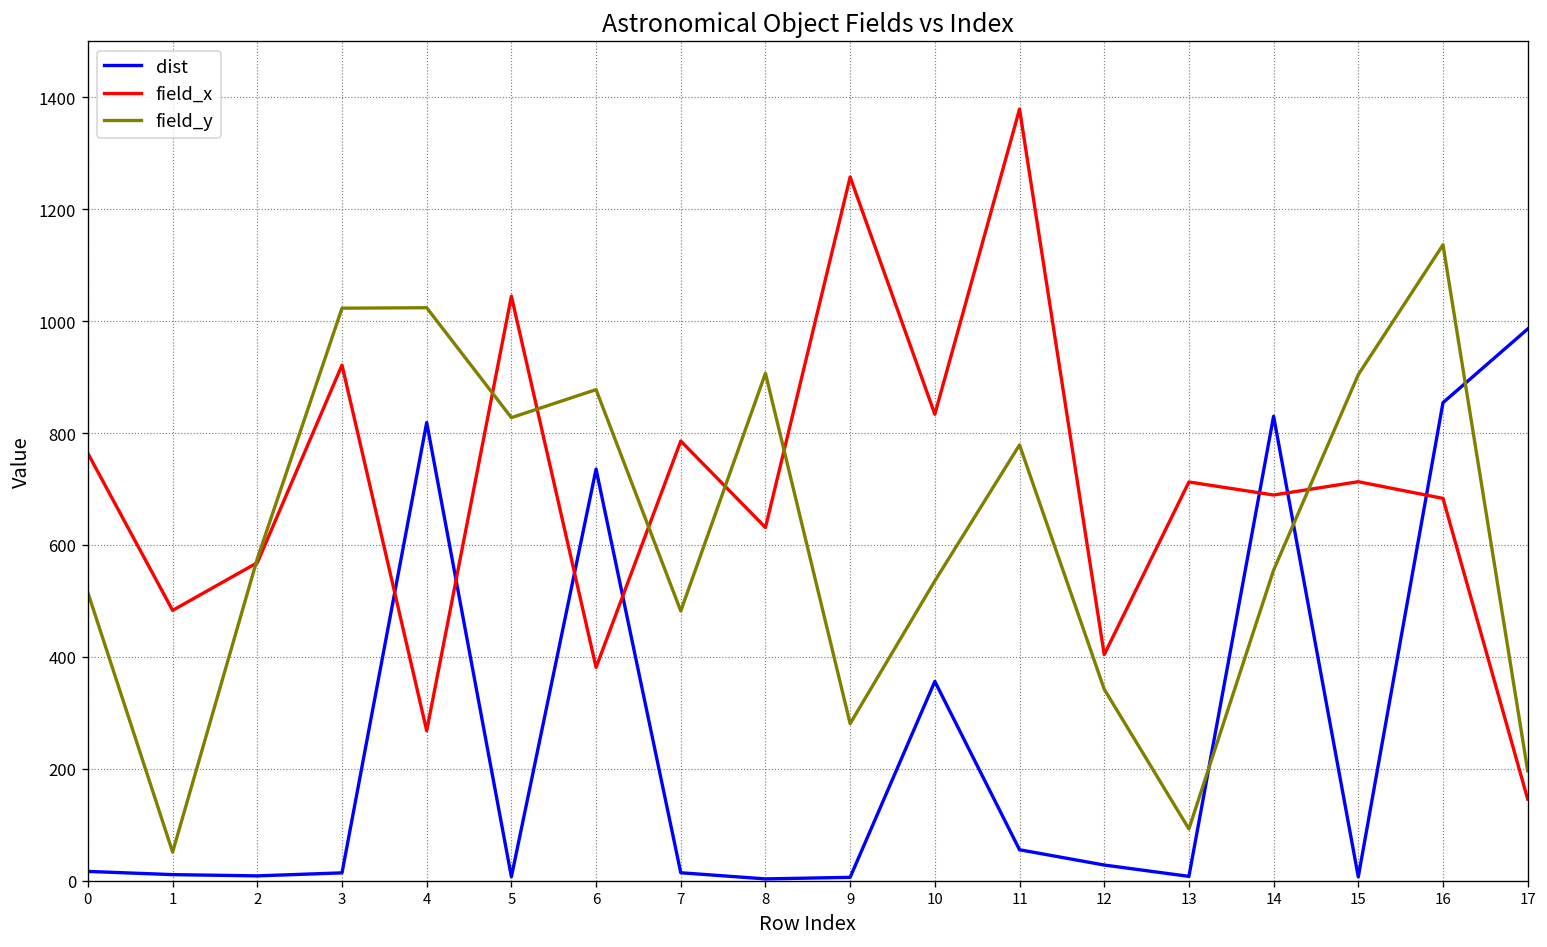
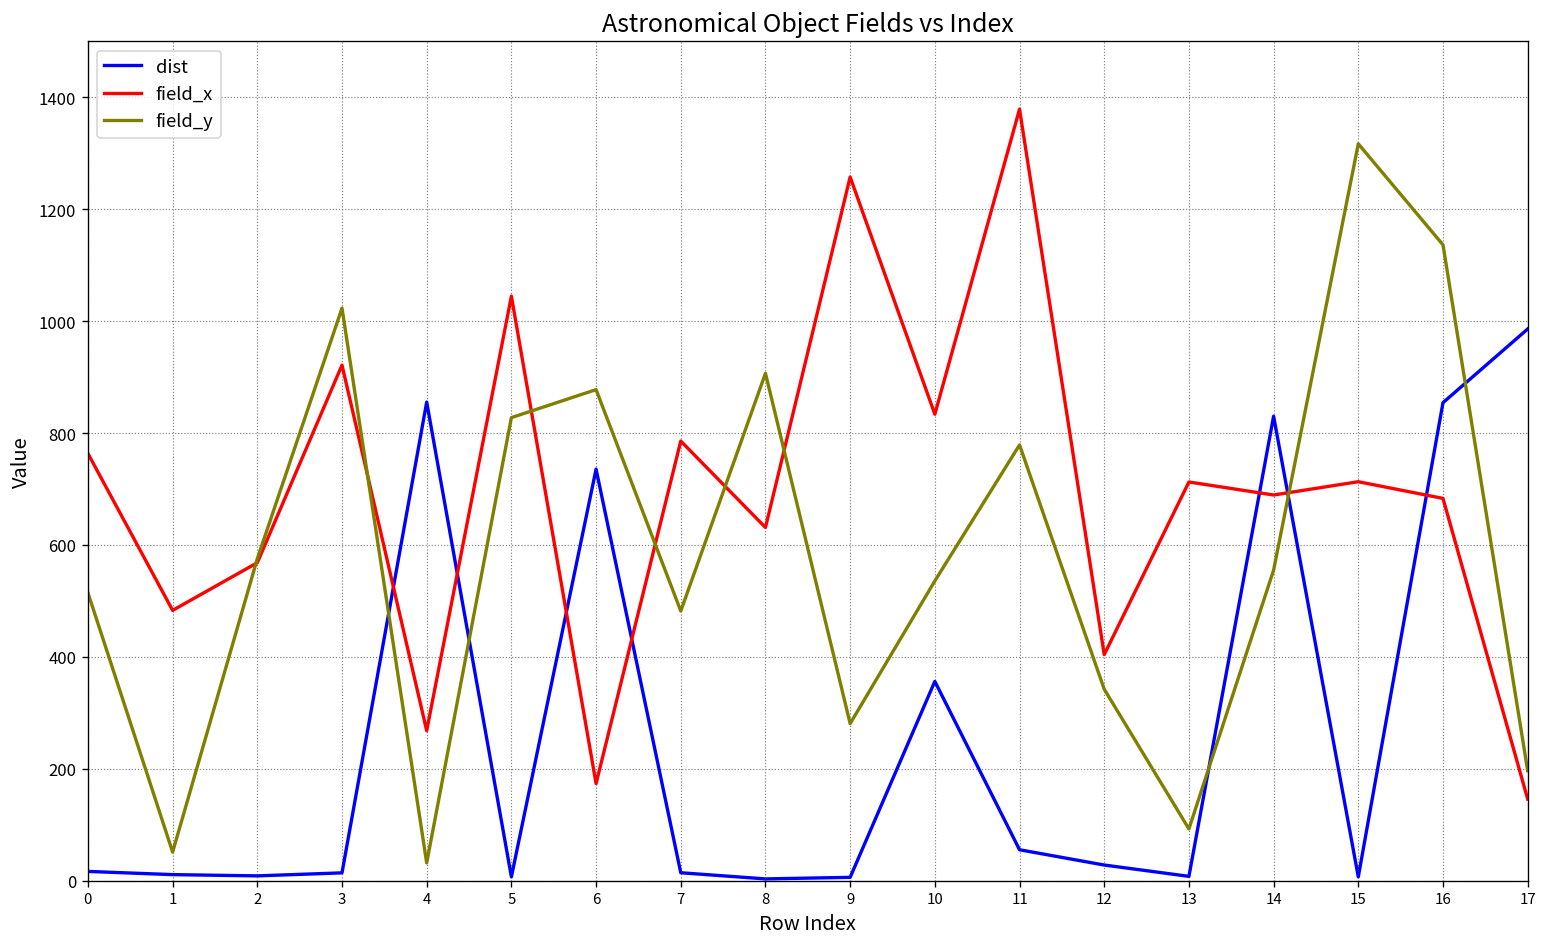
dist, 4: 820 -> 860
field_y, 4: 1020 -> 30
field_x, 6: 380 -> 170
field_y, 15: 900 -> 1320
